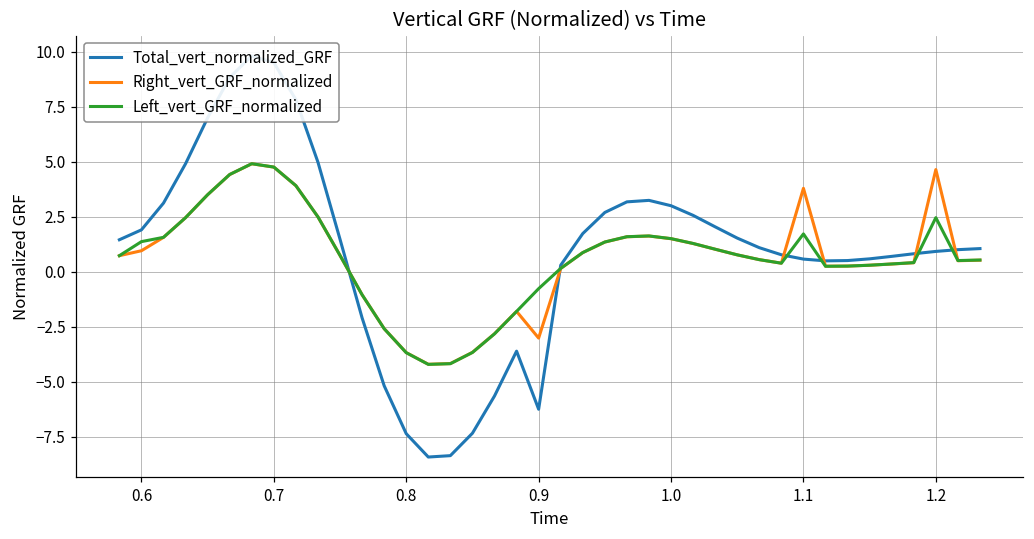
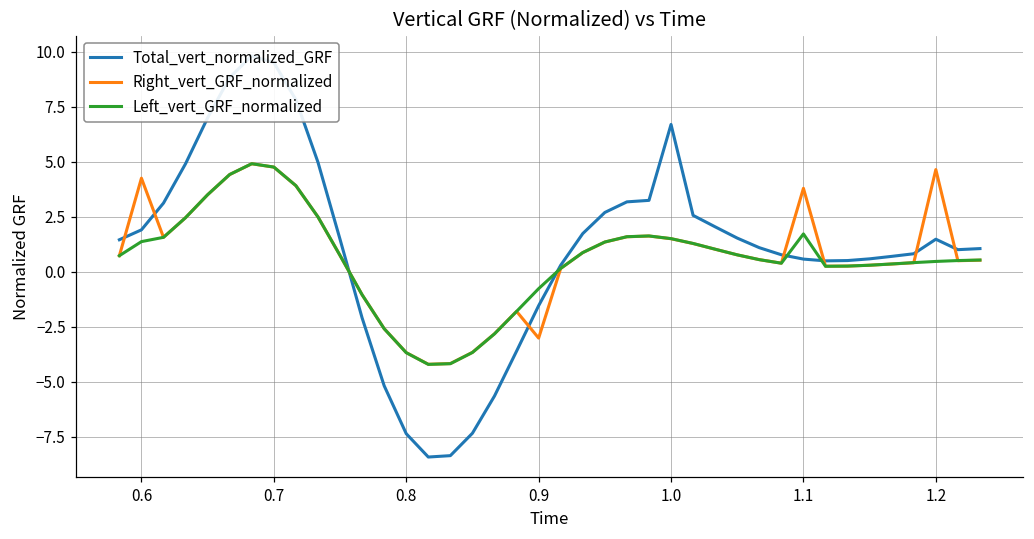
Right_vert_GRF_normalized, 0.6: 0.9 -> 4.2
Total_vert_normalized_GRF, 0.9: -6.3 -> -1.5
Total_vert_normalized_GRF, 1.0: 3.0 -> 6.7
Total_vert_normalized_GRF, 1.2: 0.9 -> 1.5
Left_vert_GRF_normalized, 1.2: 2.5 -> 0.5
